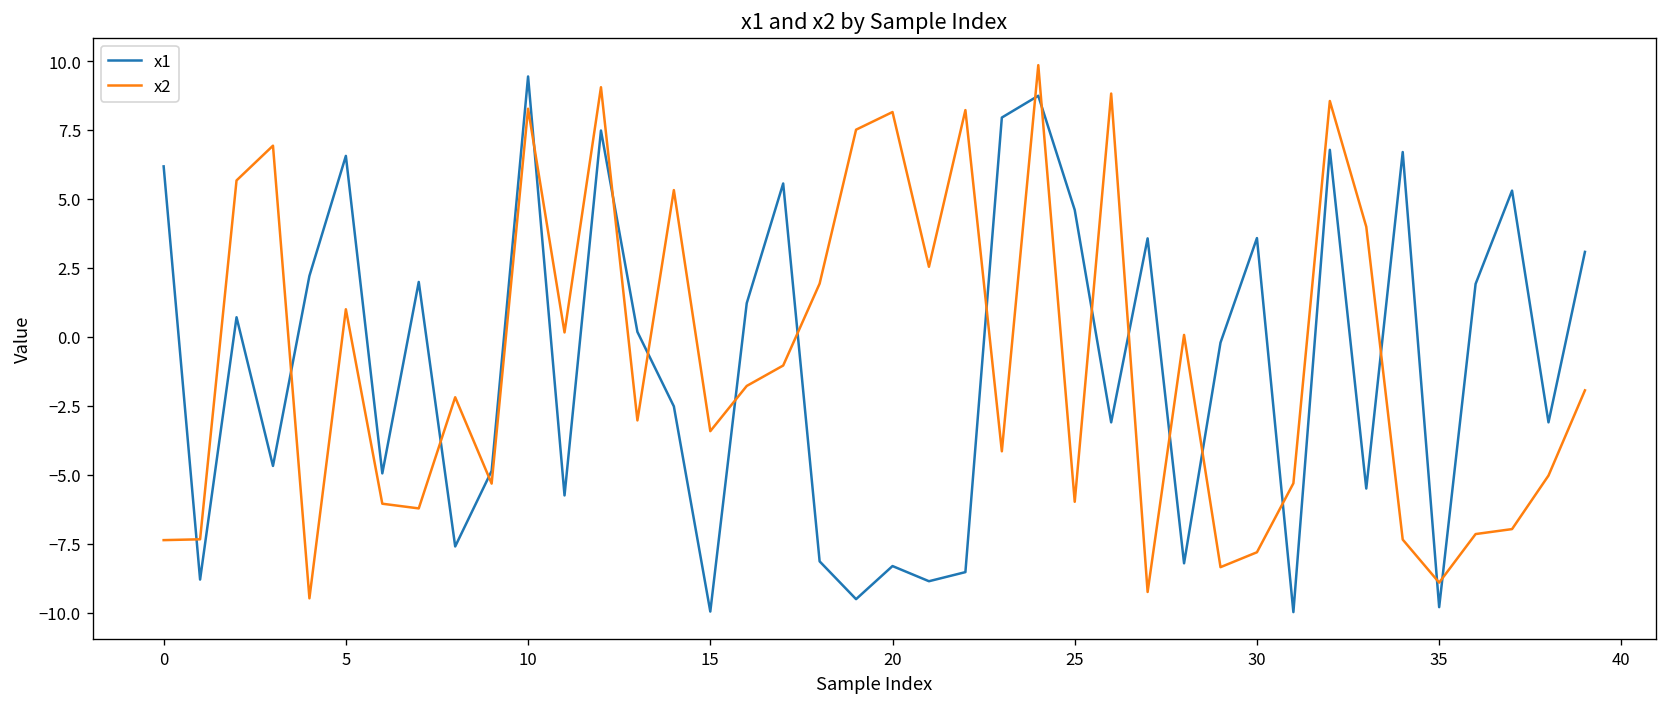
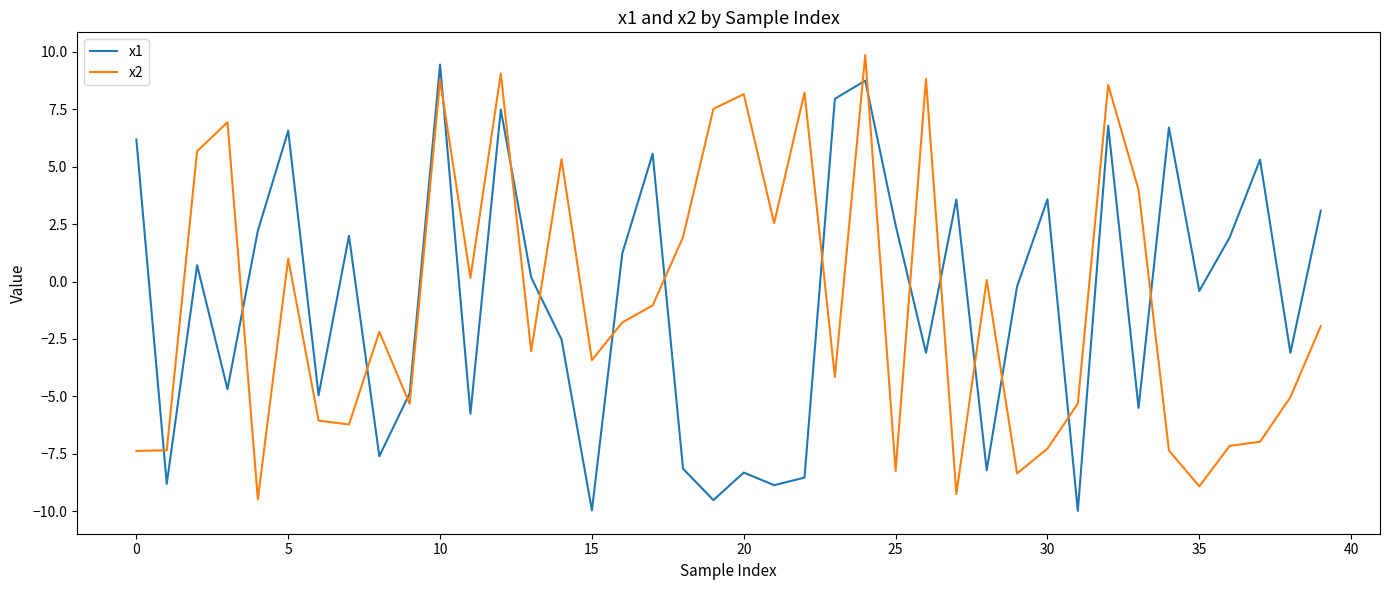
x2, 10: 8.3 -> 8.8
x1, 25: 4.6 -> 2.5
x2, 25: -6.0 -> -8.3
x2, 30: -7.8 -> -7.3
x1, 35: -9.8 -> -0.4
